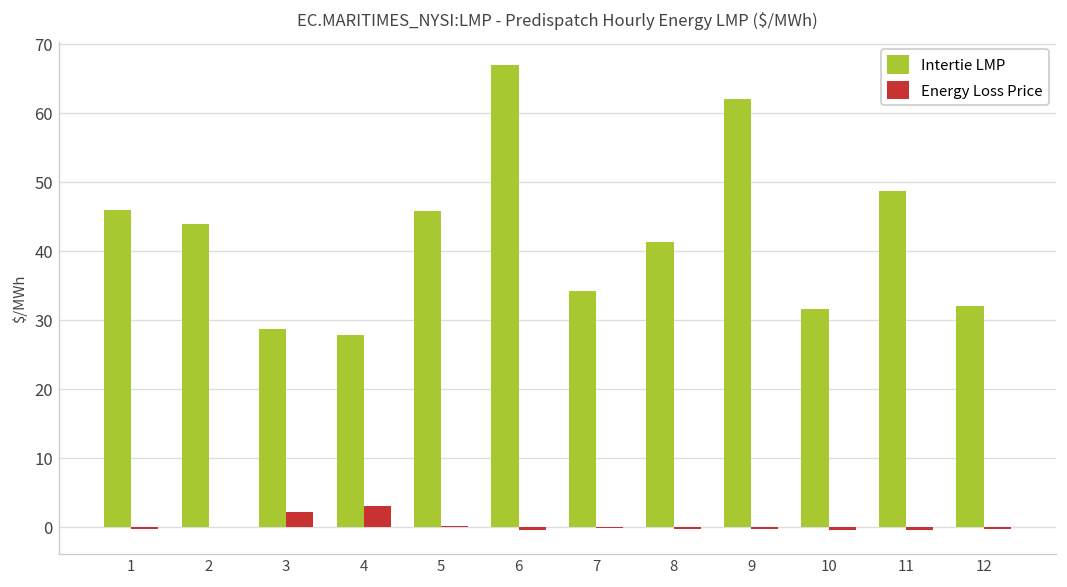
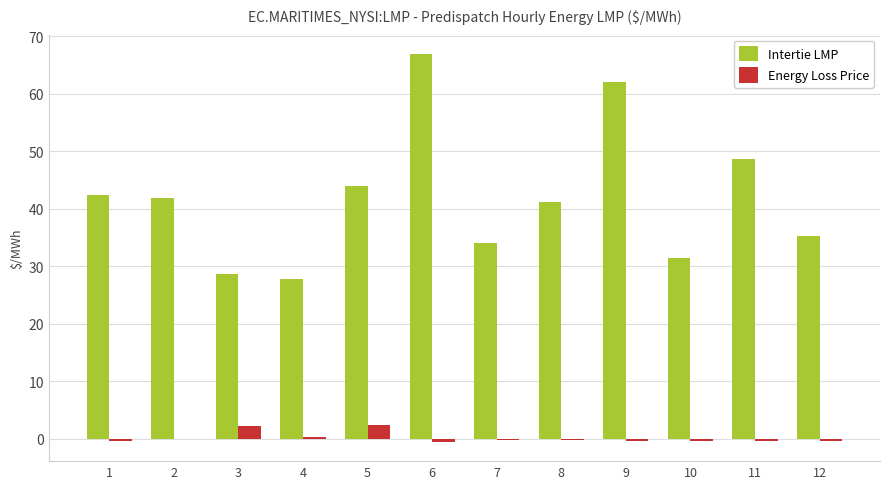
Intertie LMP, 1: 46 -> 42
Intertie LMP, 2: 44 -> 42
Energy Loss Price, 4: 3 -> 0
Intertie LMP, 5: 46 -> 44
Energy Loss Price, 5: 0 -> 2
Intertie LMP, 12: 32 -> 35
